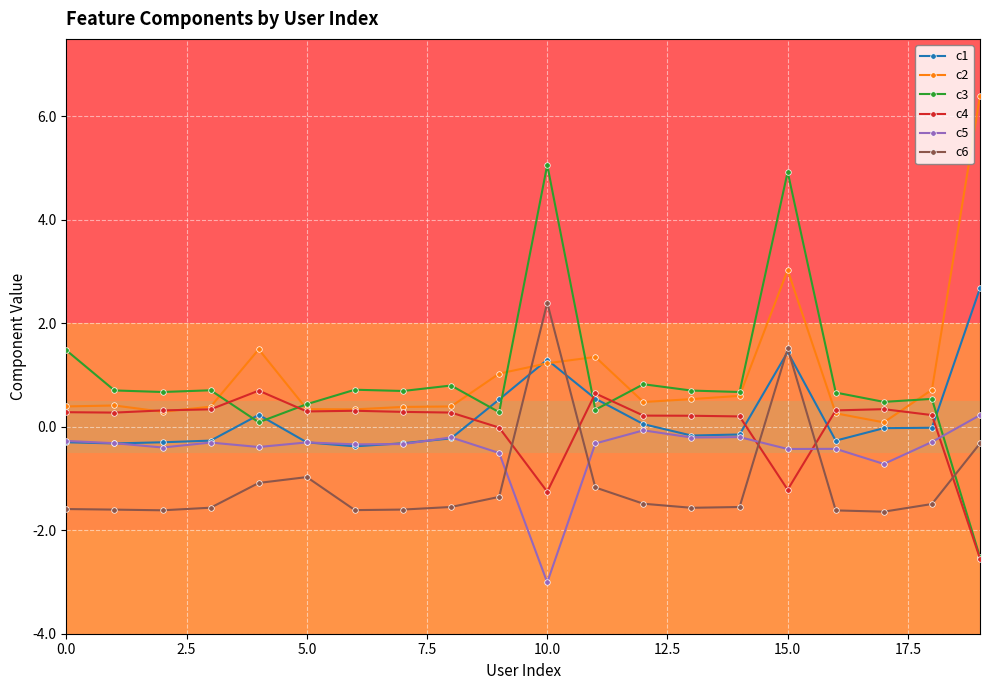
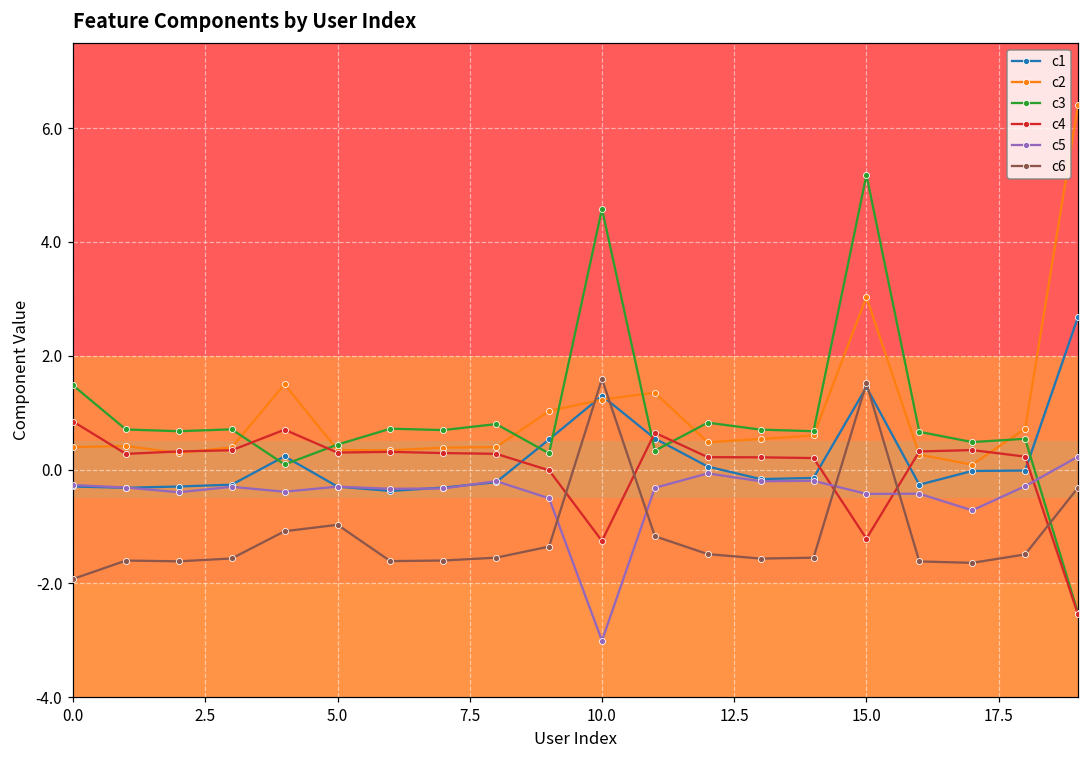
c4, 0.0: 0.3 -> 0.8
c6, 0.0: -1.6 -> -1.9
c3, 10.0: 5.1 -> 4.6
c6, 10.0: 2.4 -> 1.6
c3, 15.0: 4.9 -> 5.2
